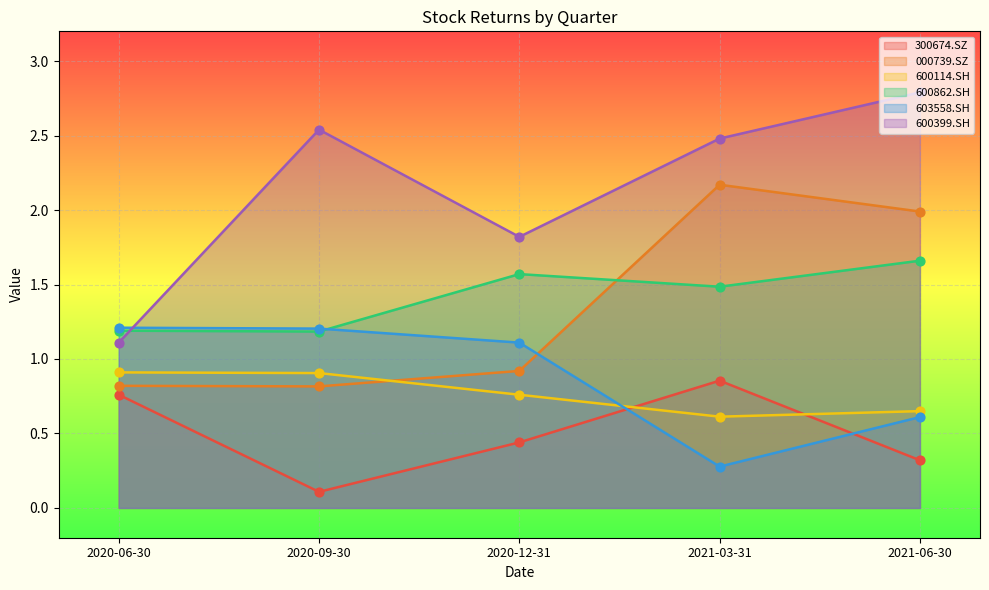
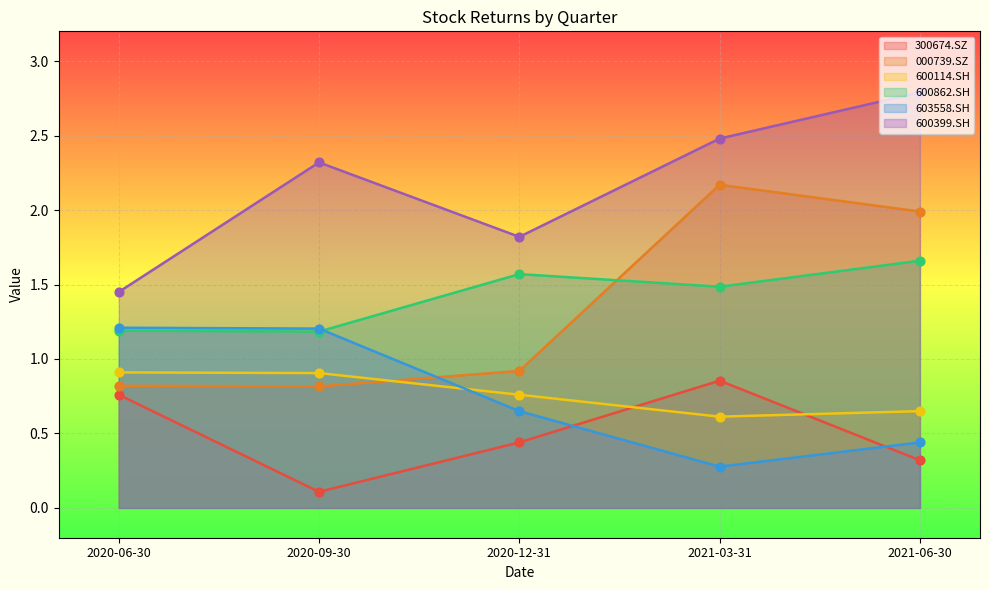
600399.SH, 2020-06-30: 1.11 -> 1.45
600399.SH, 2020-09-30: 2.54 -> 2.32
603558.SH, 2020-12-31: 1.11 -> 0.65
603558.SH, 2021-06-30: 0.61 -> 0.44
